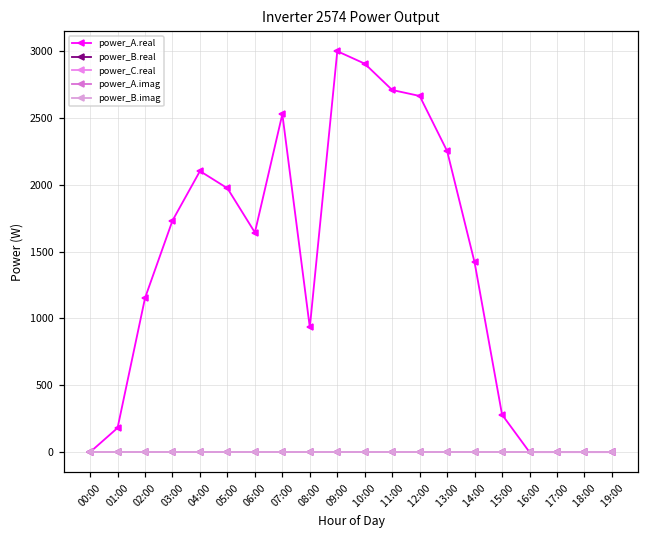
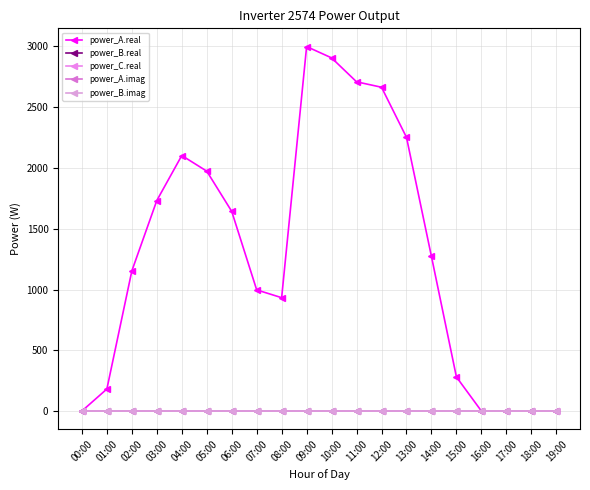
power_A.real, 07:00: 2530 -> 1000
power_A.real, 14:00: 1420 -> 1270
